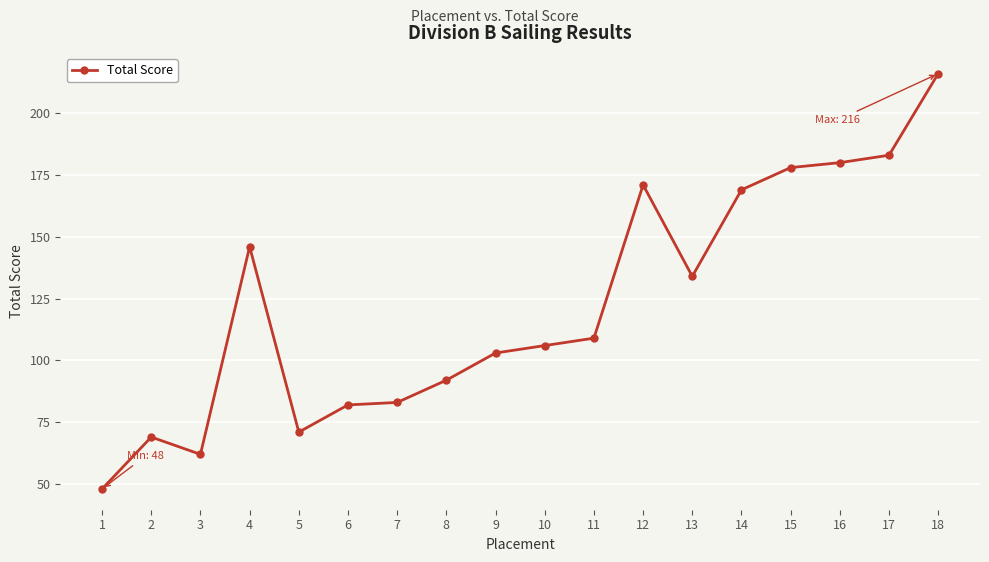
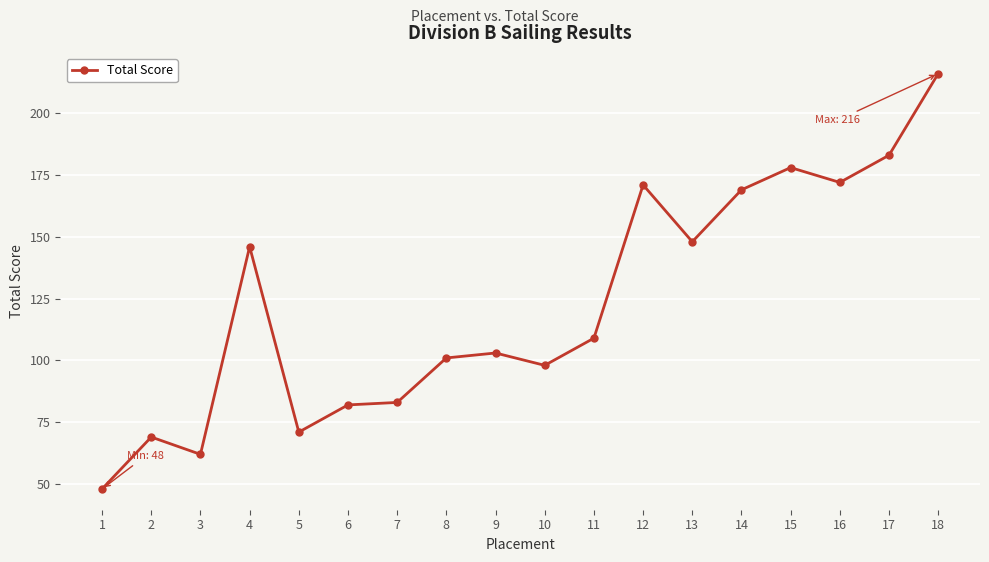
8: 92 -> 101
10: 106 -> 98
13: 134 -> 148
16: 180 -> 172
